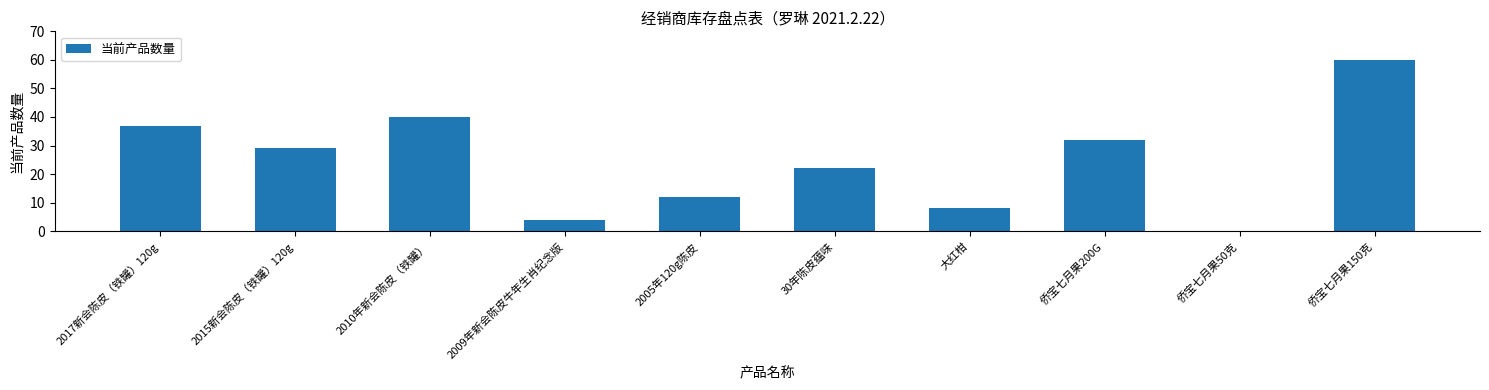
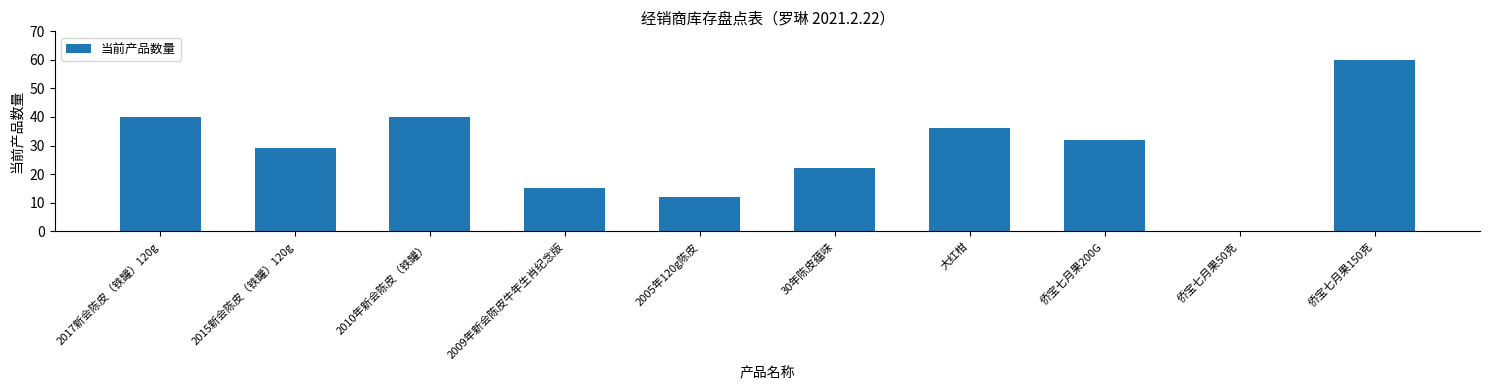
2017新会陈皮（铁罐）120g: 37 -> 40
2009年新会陈皮牛年生肖纪念版: 4 -> 15
大红柑: 8 -> 36
